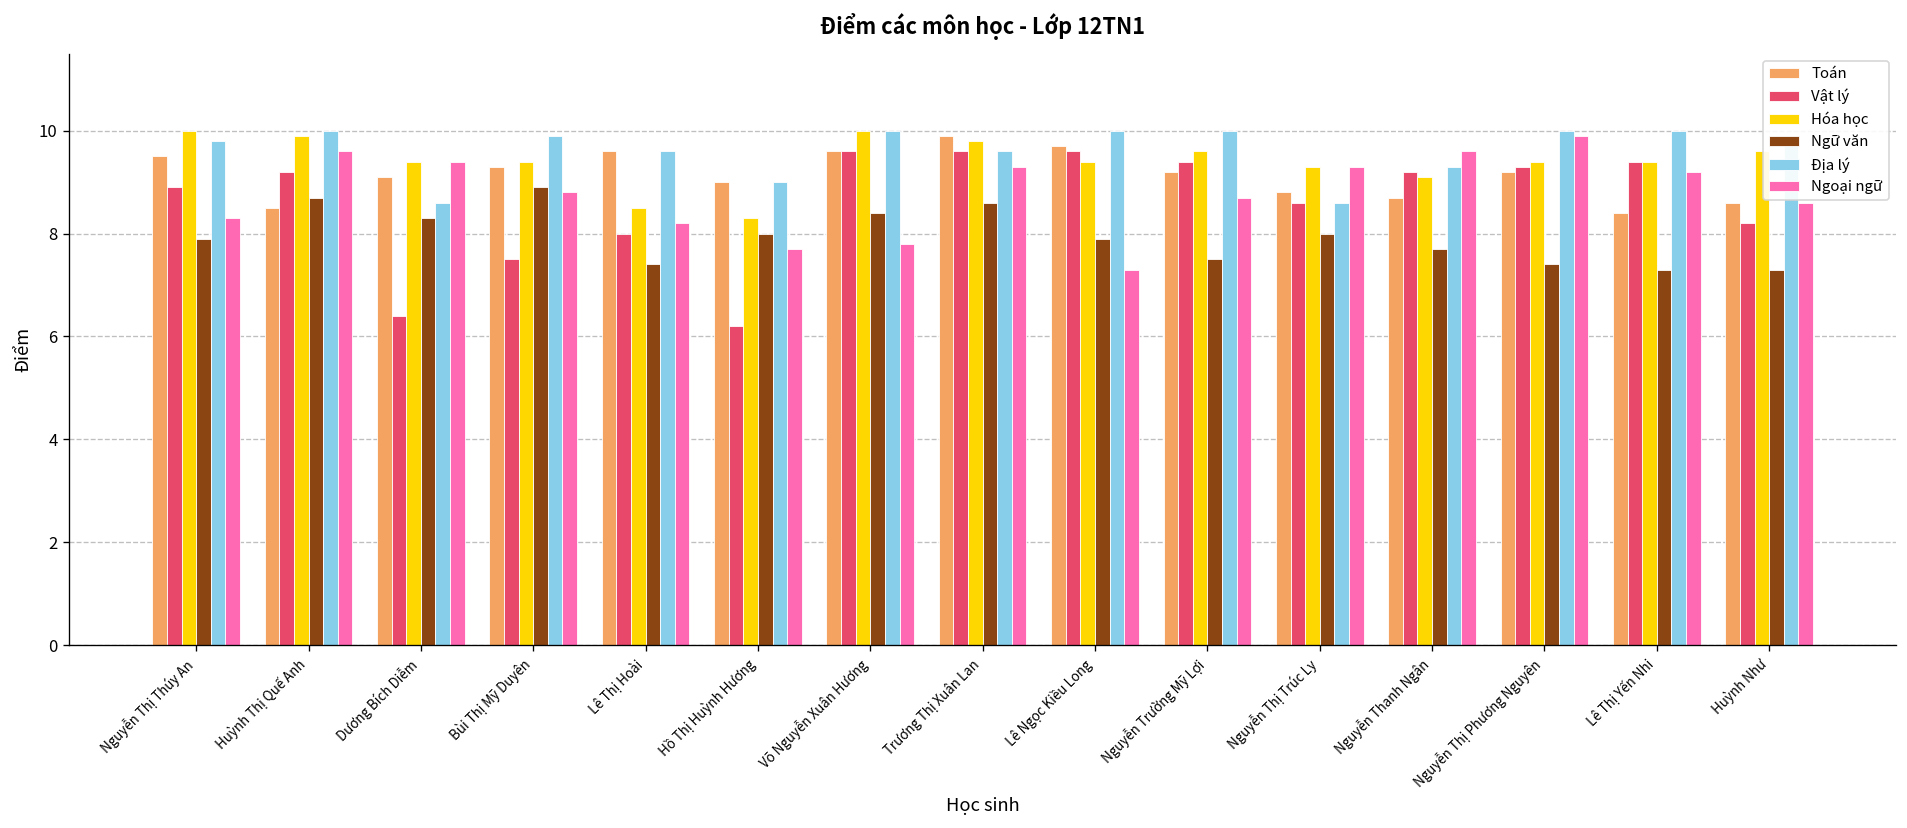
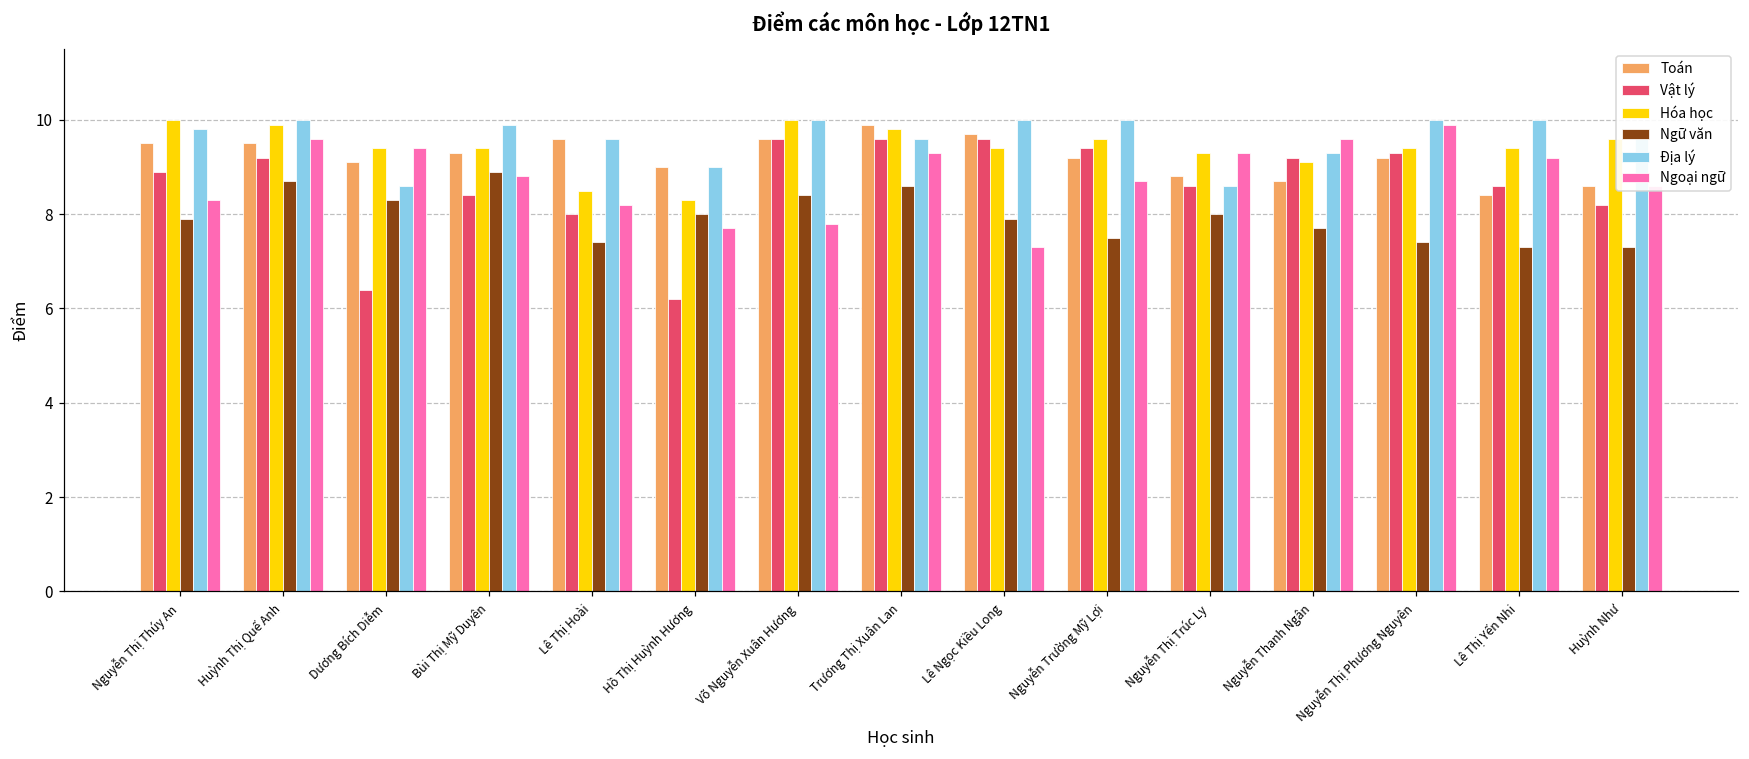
Toán, Huỳnh Thị Quế Anh: 8.5 -> 9.5
Vật lý, Bùi Thị Mỹ Duyên: 7.5 -> 8.4
Vật lý, Lê Thị Yến Nhi: 9.4 -> 8.6
